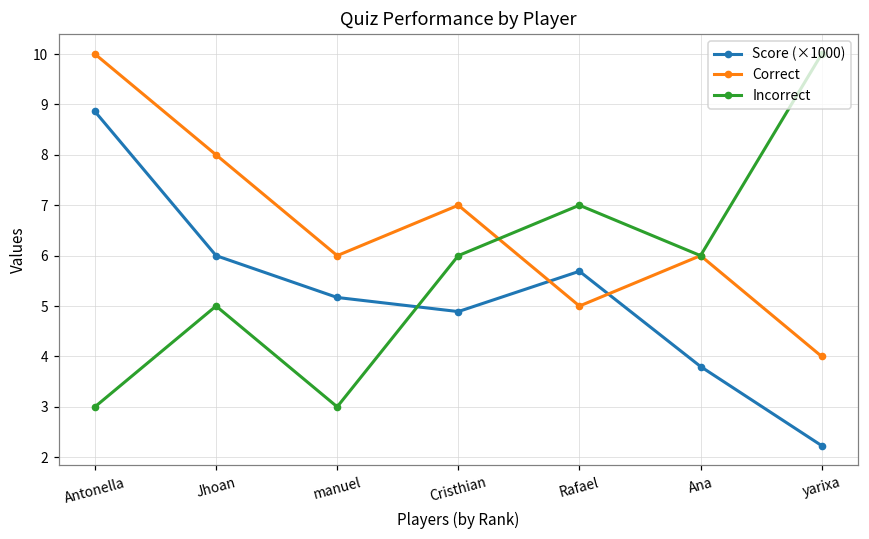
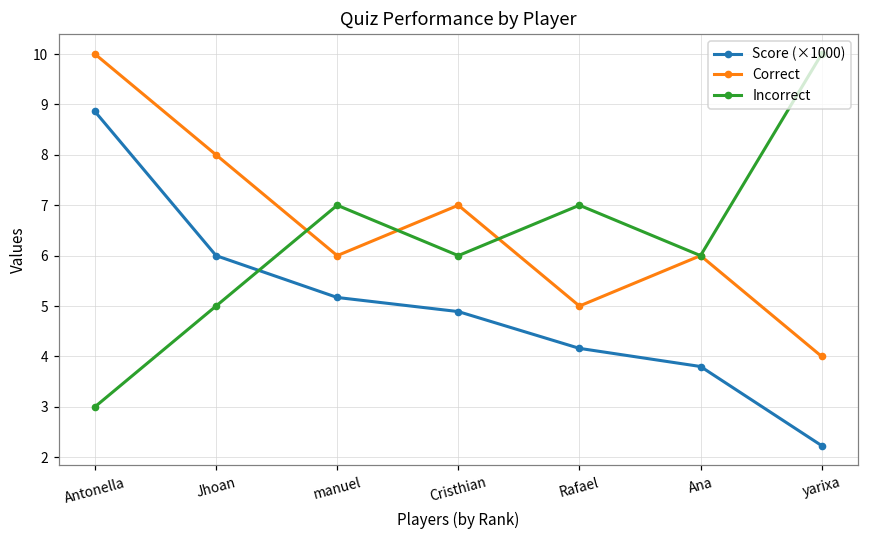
Incorrect, manuel: 3 -> 7
Score (×1000), Rafael: 5.7 -> 4.2
